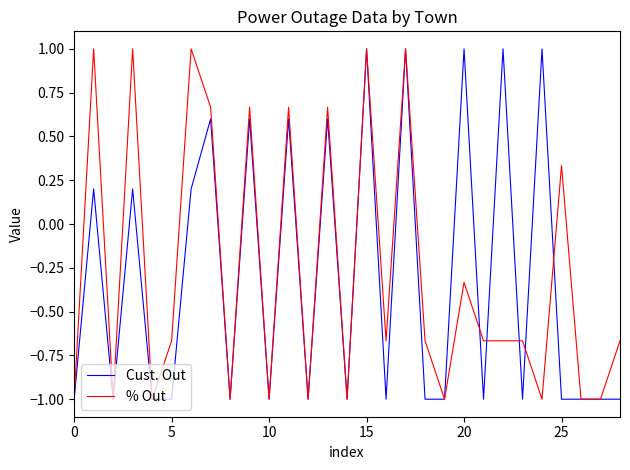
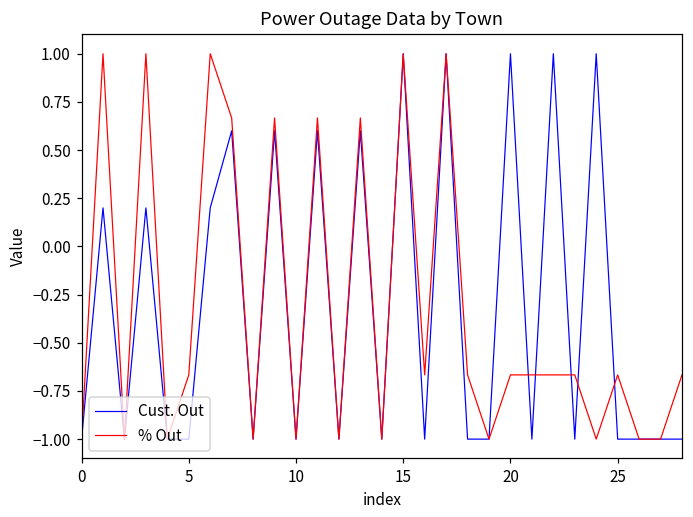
% Out, 20: -0.33 -> -0.67
% Out, 25: 0.33 -> -0.67
